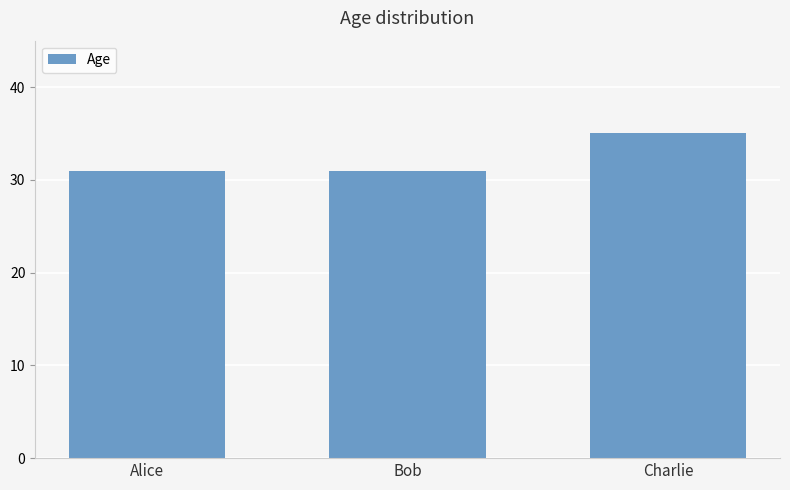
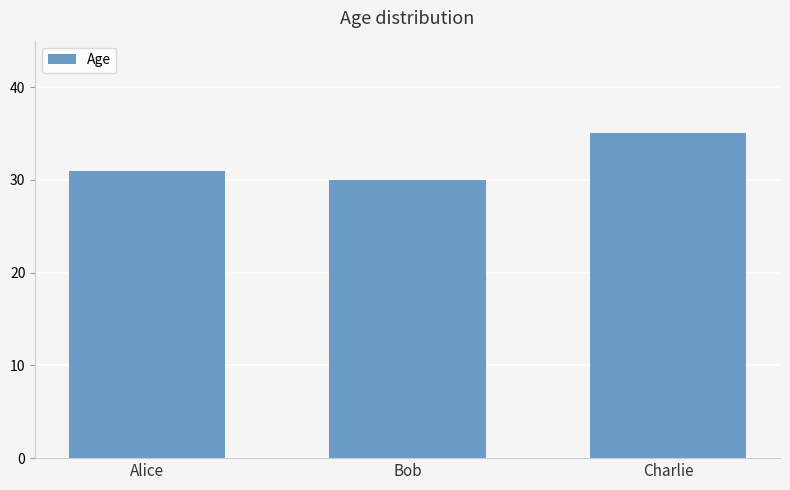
Bob: 31 -> 30
